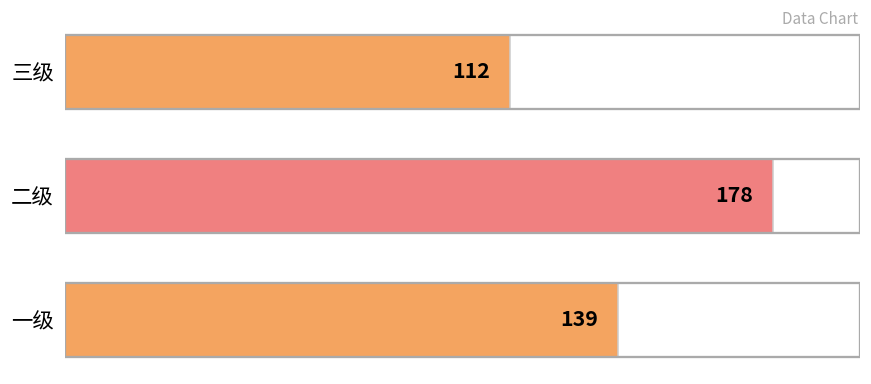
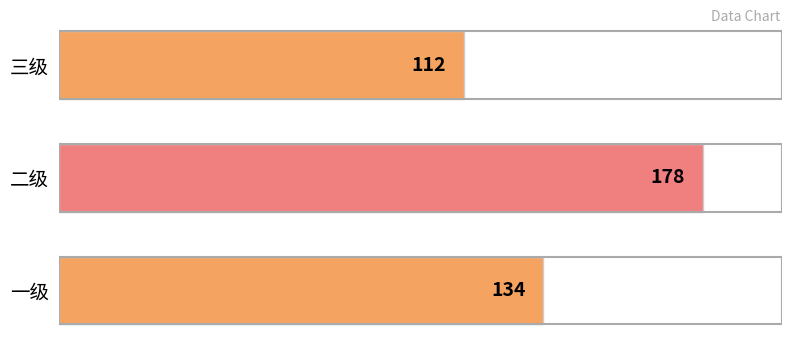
一级: 139 -> 134
